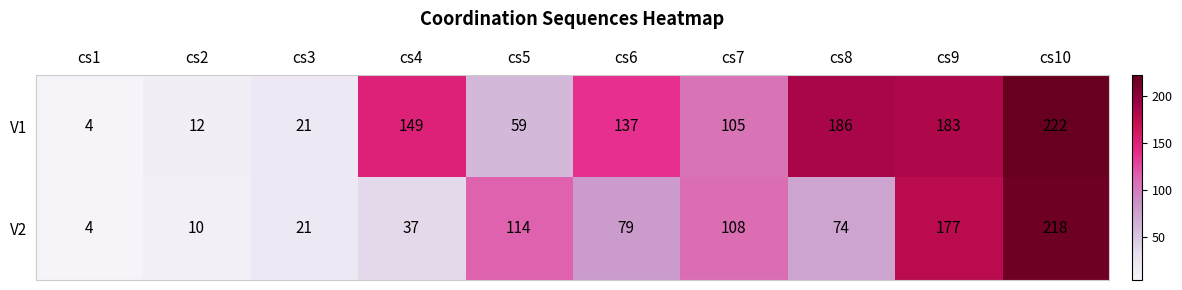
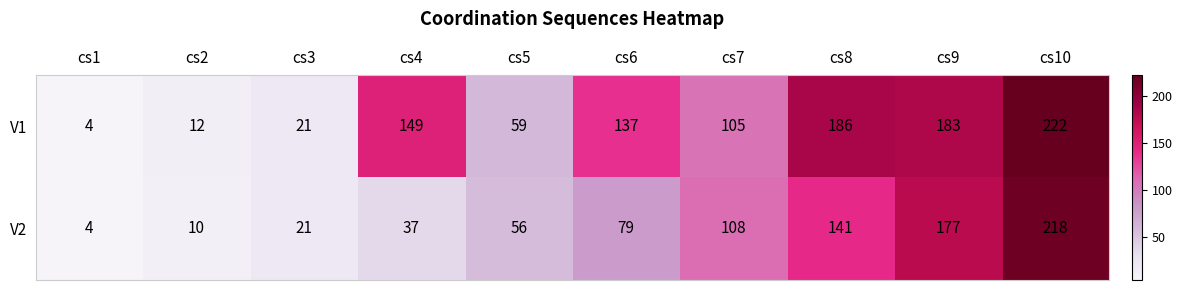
V2, cs5: 114 -> 56
V2, cs8: 74 -> 141
